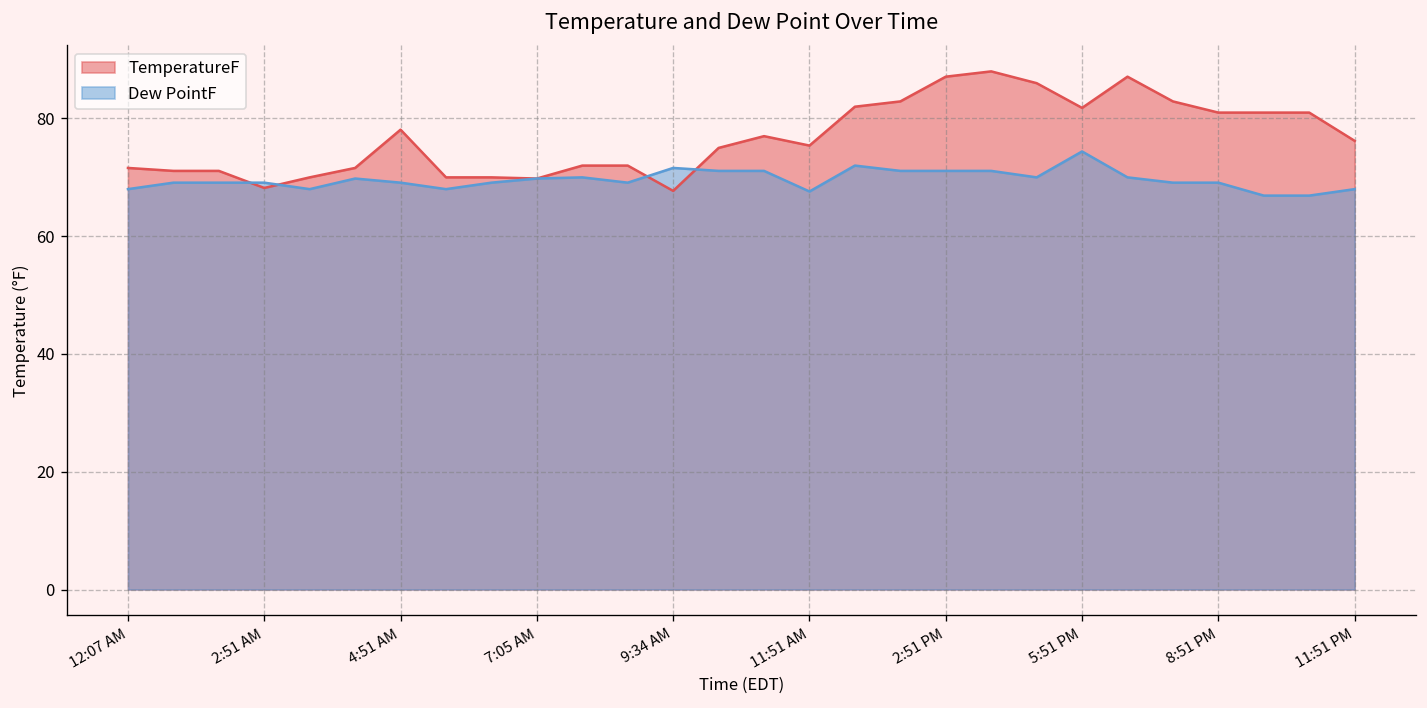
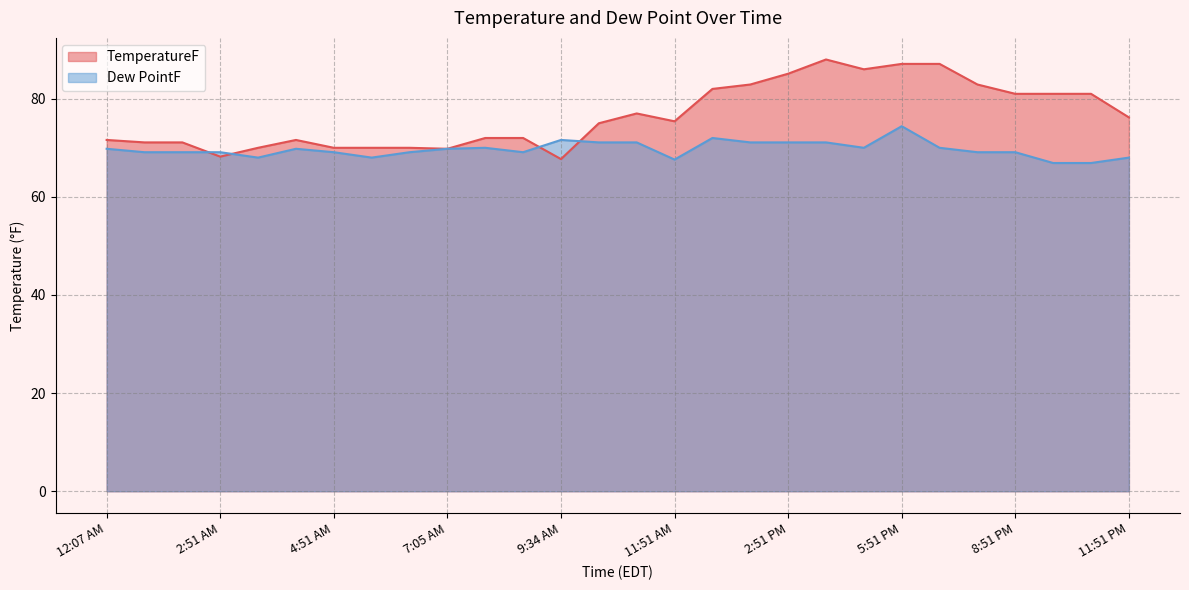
Dew PointF, 12:07 AM: 68 -> 70
TemperatureF, 4:51 AM: 78 -> 70
TemperatureF, 2:51 PM: 87 -> 85
TemperatureF, 5:51 PM: 82 -> 87
